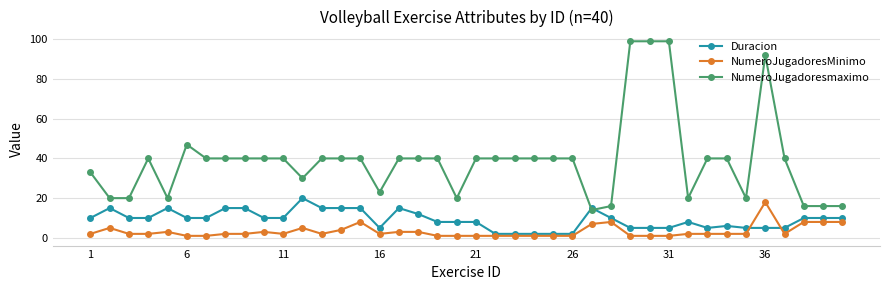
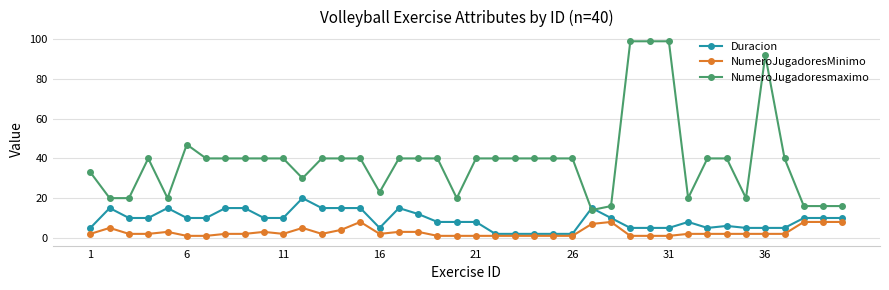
Duracion, 1: 10 -> 5
NumeroJugadoresMinimo, 36: 18 -> 2
